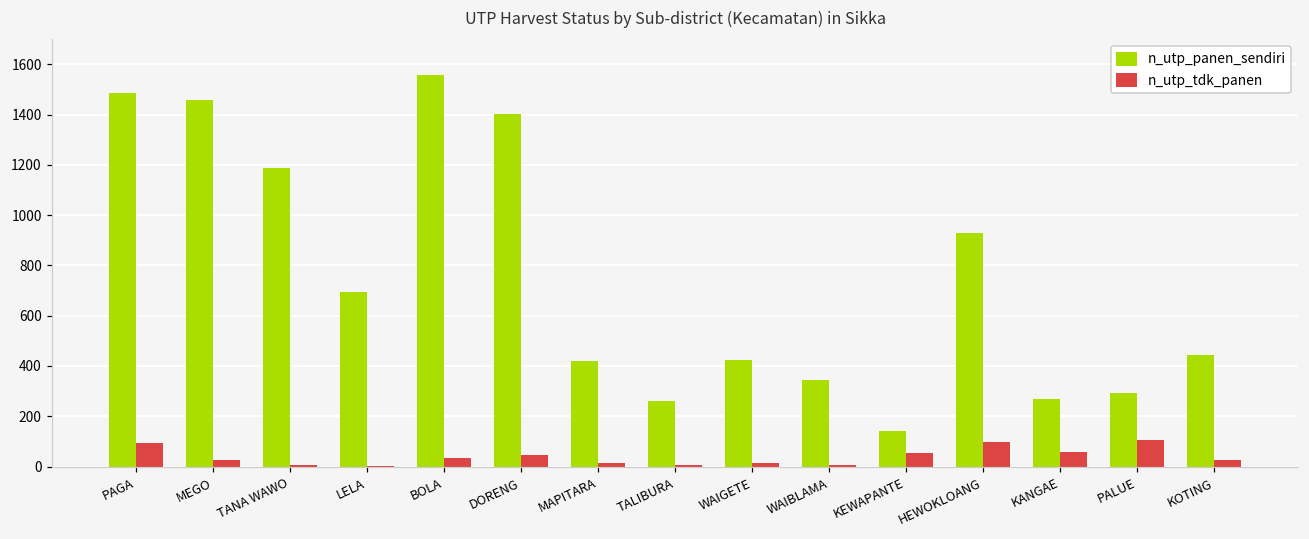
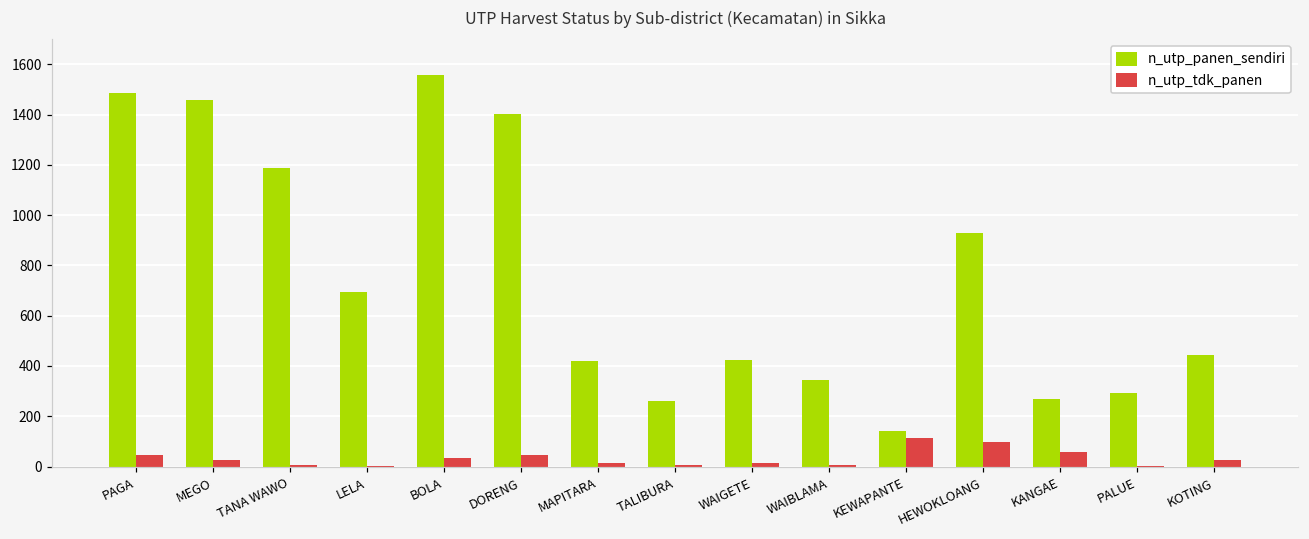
n_utp_tdk_panen, PAGA: 100 -> 50
n_utp_tdk_panen, KEWAPANTE: 60 -> 110
n_utp_tdk_panen, PALUE: 100 -> 0
